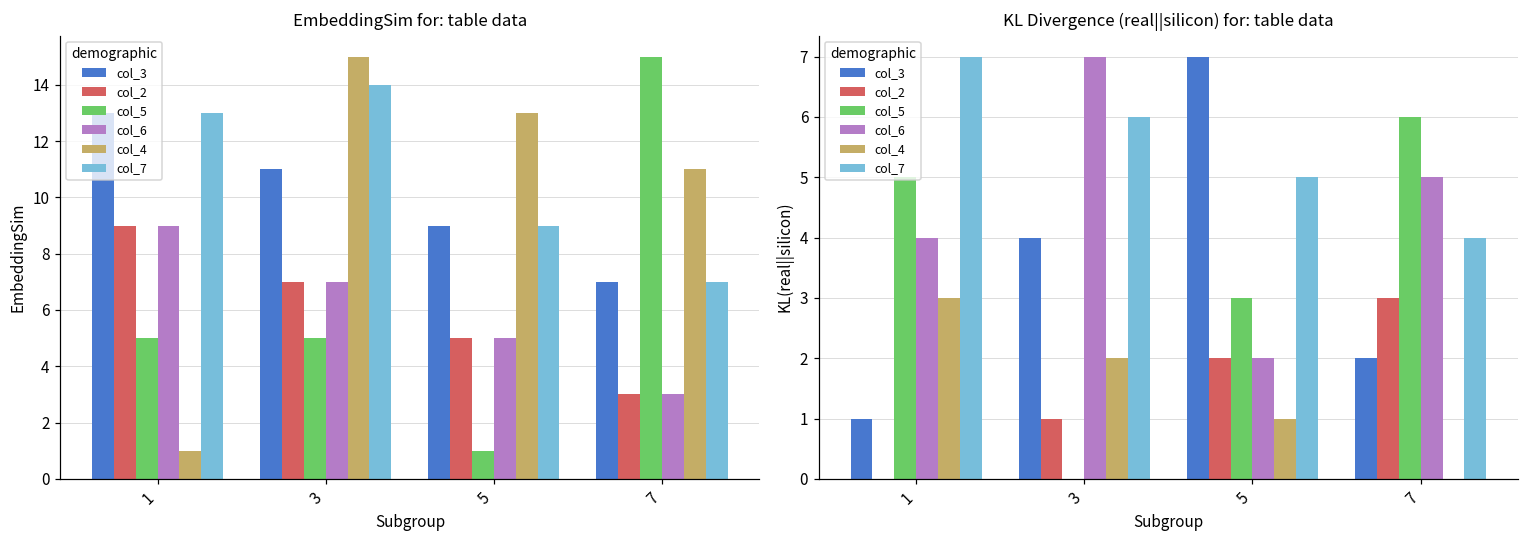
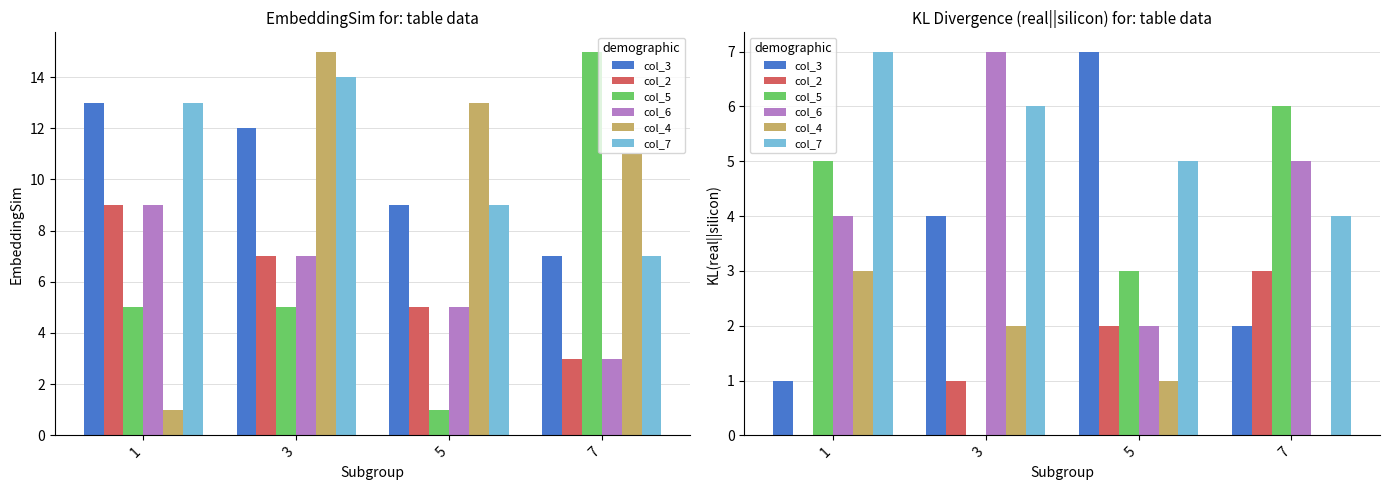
EmbeddingSim for: table data, col_3, 3: 11 -> 12
